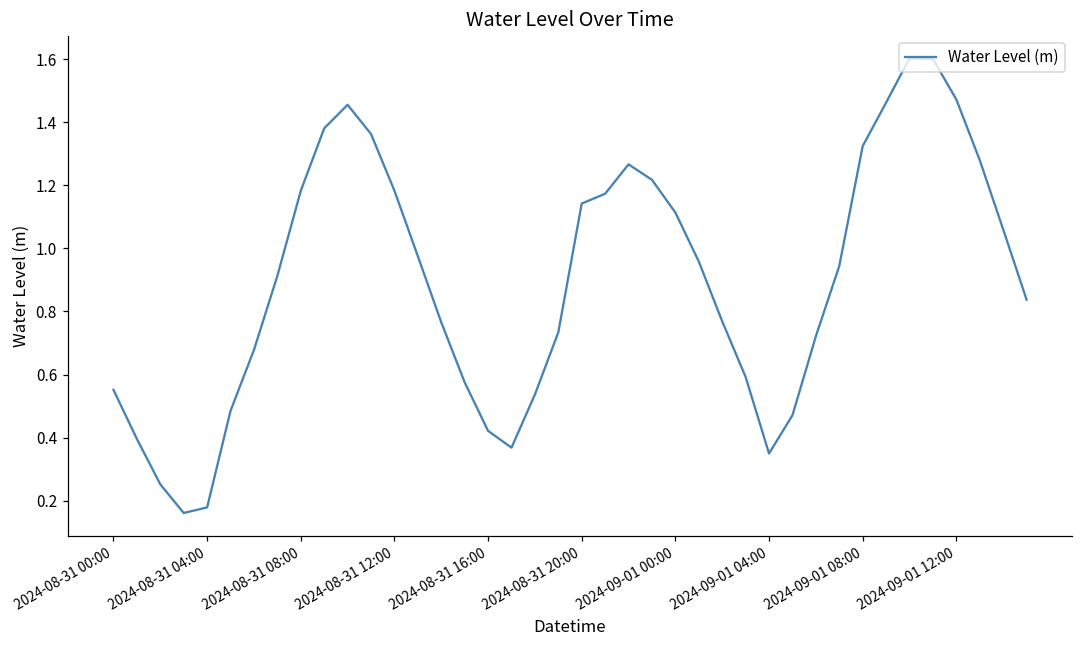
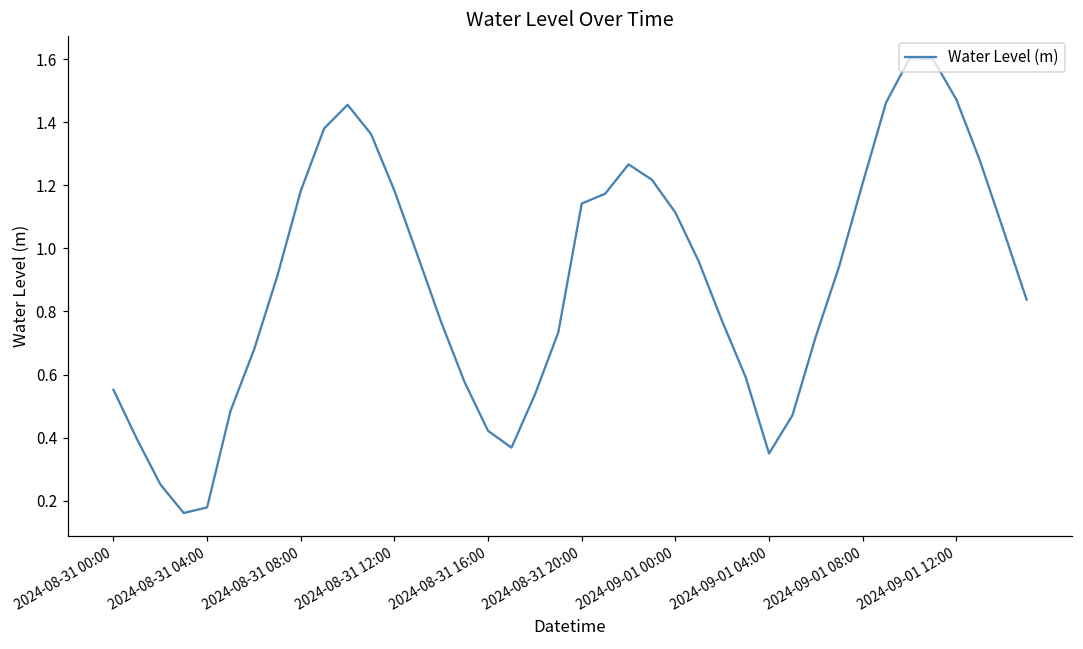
2024-09-01 08:00: 1.32 -> 1.21
